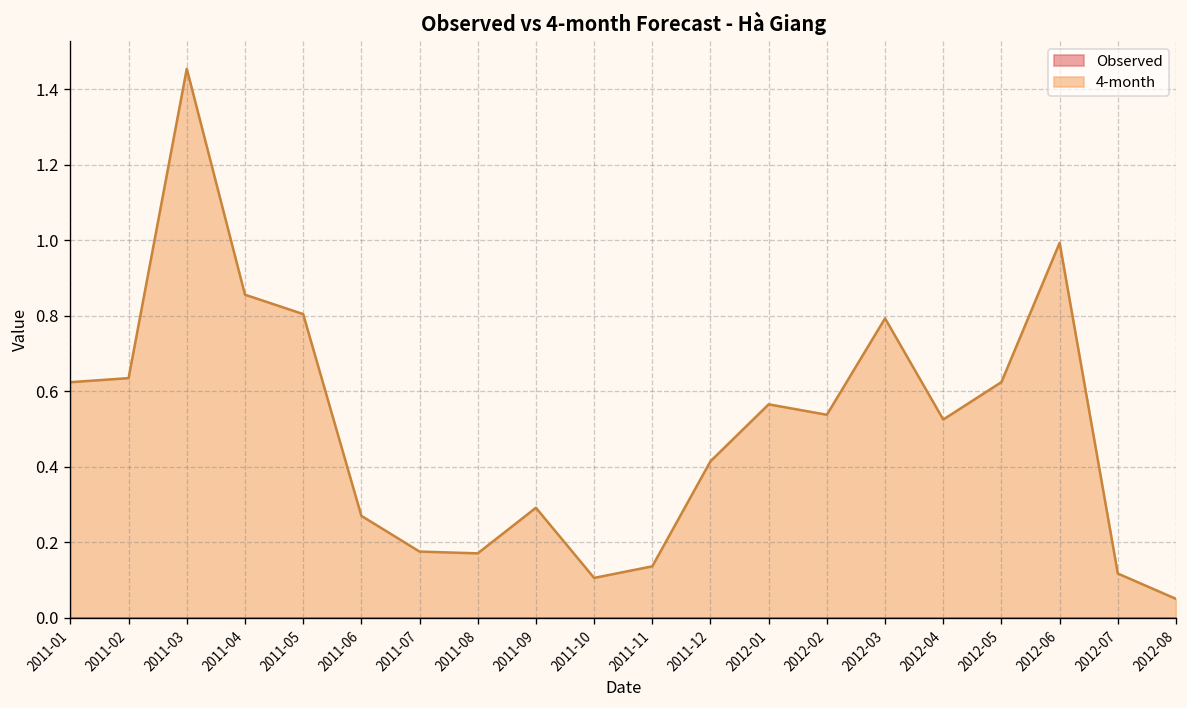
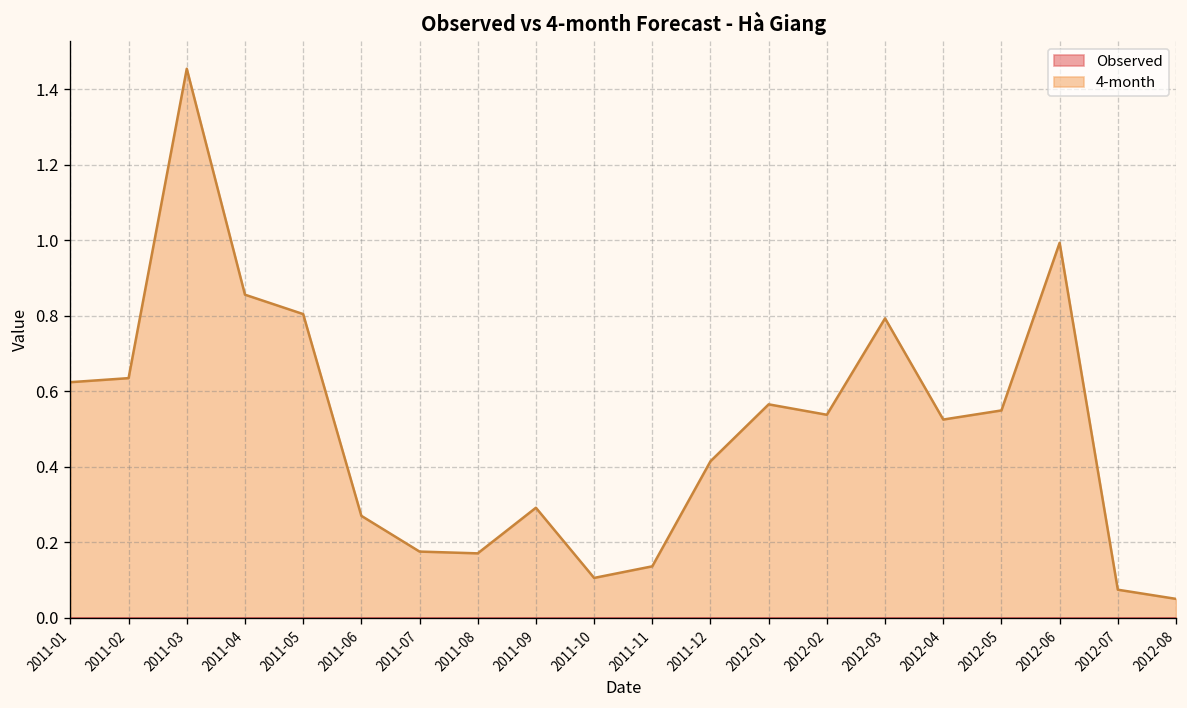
4-month, 2012-05: 0.62 -> 0.55
4-month, 2012-07: 0.12 -> 0.07
